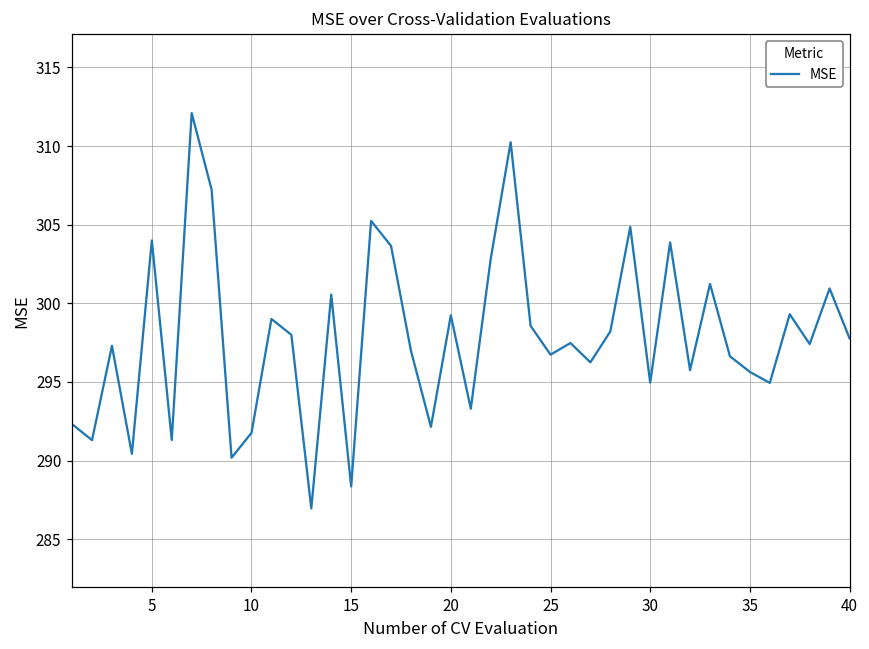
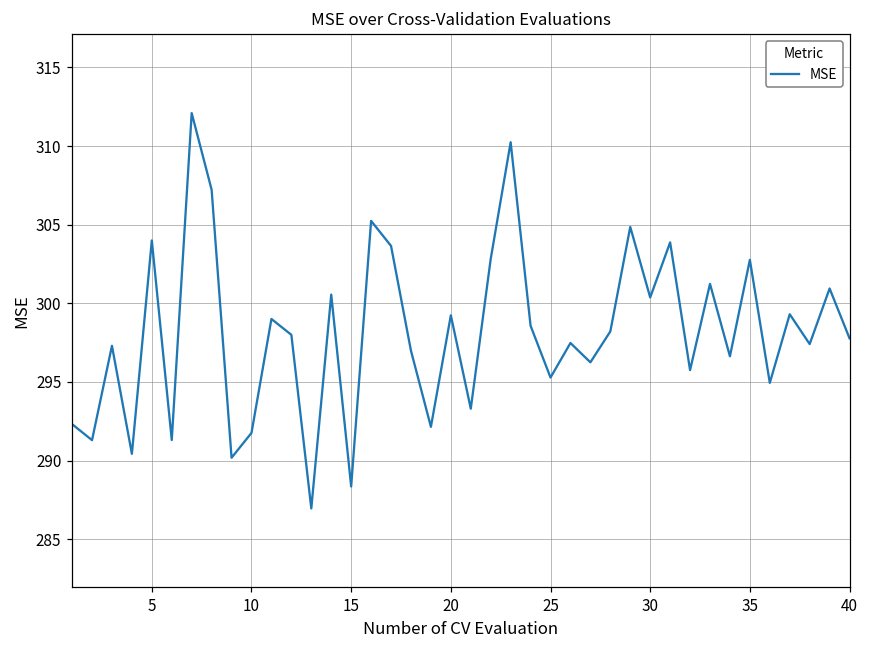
25: 296.7 -> 295.3
30: 295.0 -> 300.4
35: 295.6 -> 302.8
